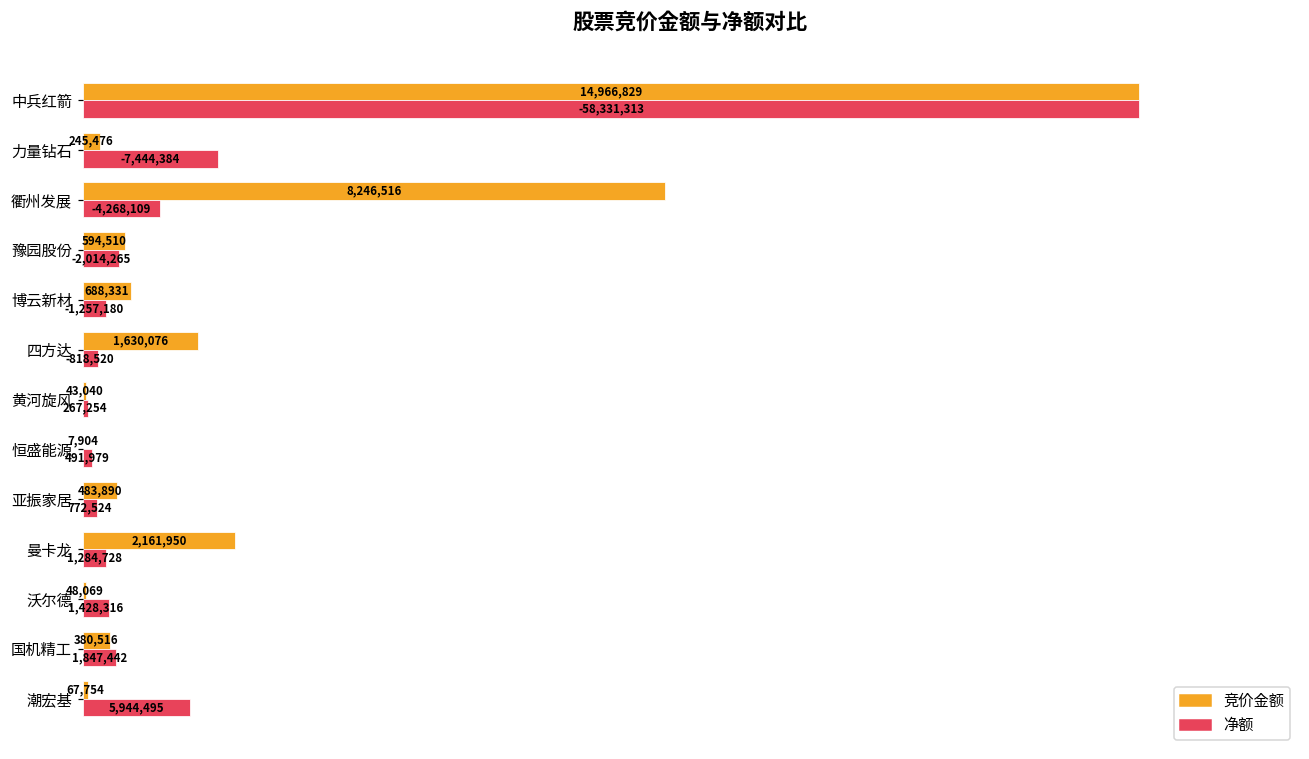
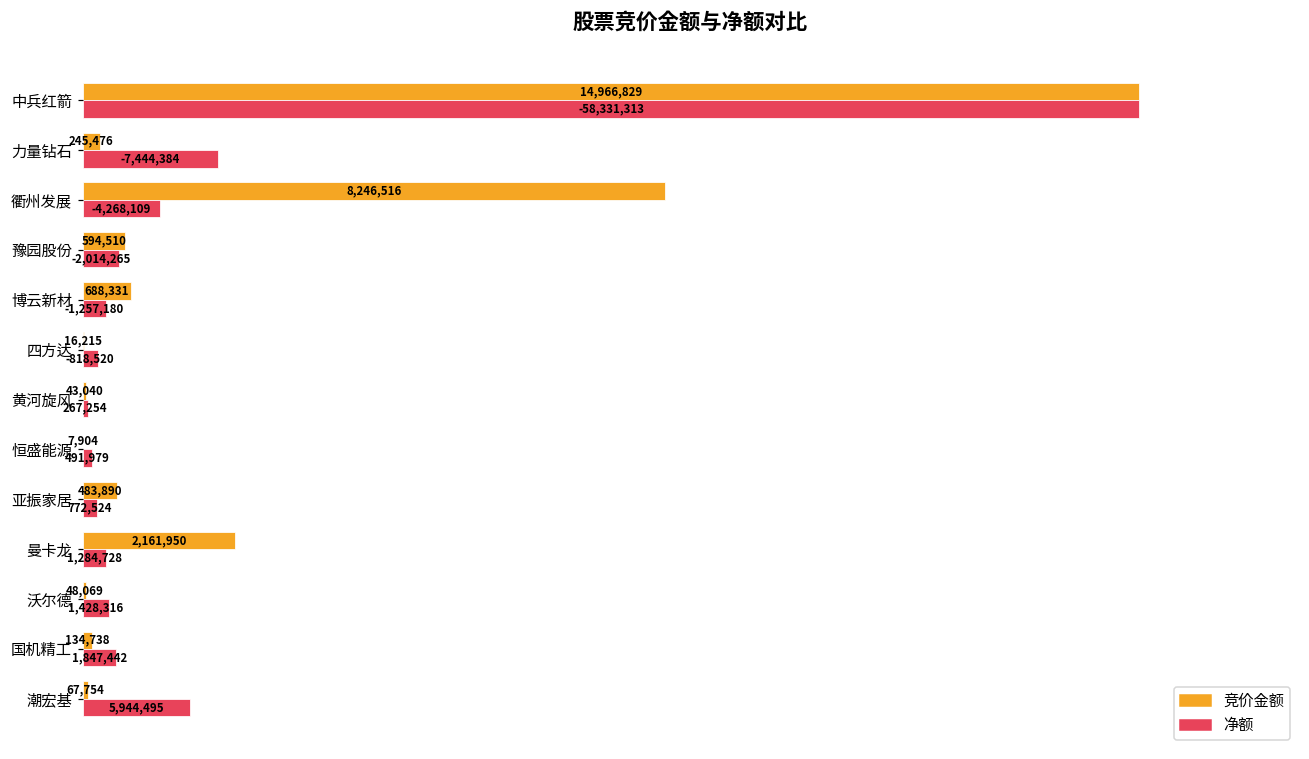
竞价金额, 四方达: 1,630,076 -> 16,215
竞价金额, 国机精工: 380,516 -> 134,738
